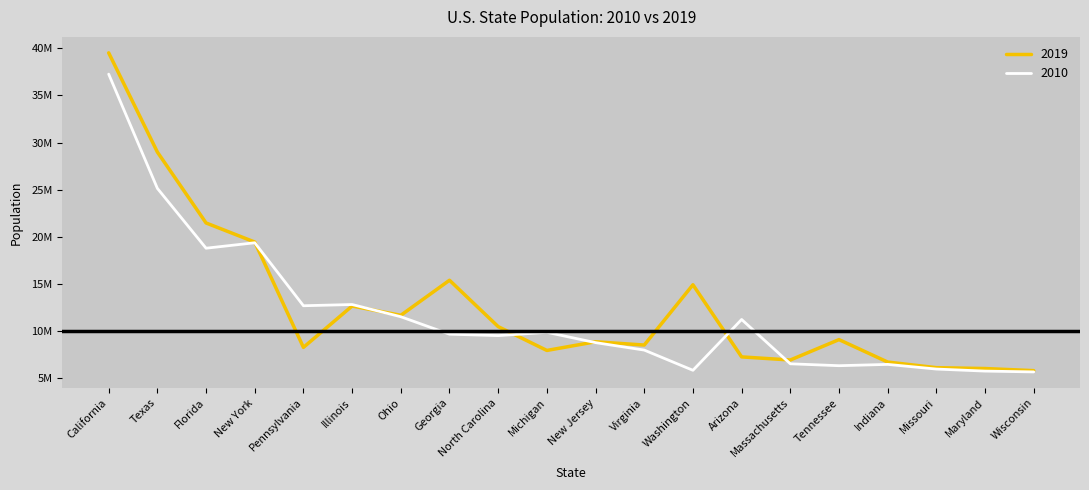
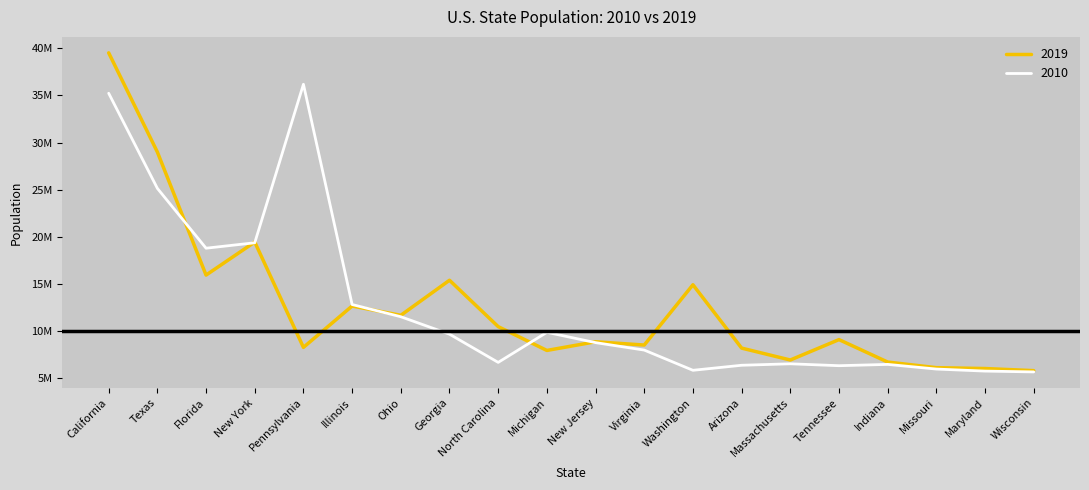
2010, California: 37000000 -> 35000000
2019, Florida: 21000000 -> 16000000
2010, Pennsylvania: 13000000 -> 36000000
2010, North Carolina: 10000000 -> 7000000
2019, Arizona: 7000000 -> 8000000
2010, Arizona: 11000000 -> 6000000
